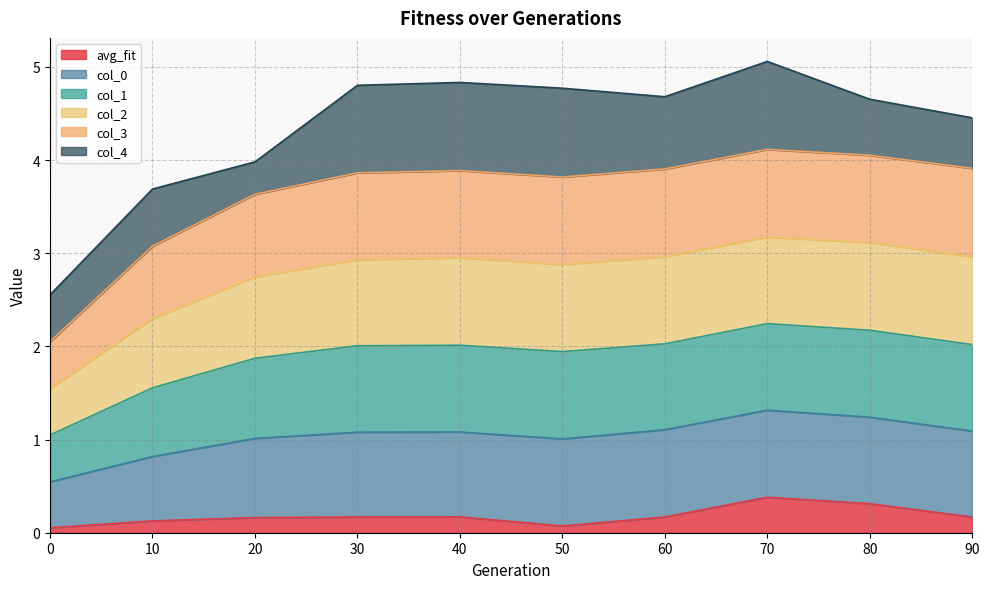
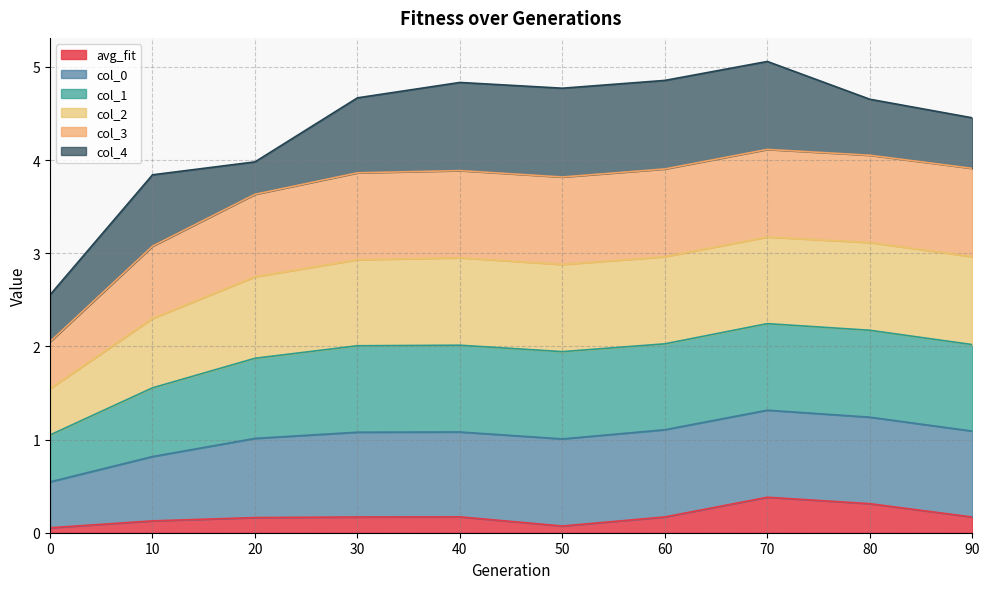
col_4, 10: 0.6 -> 0.8
col_4, 30: 0.9 -> 0.8
col_4, 60: 0.8 -> 1.0
